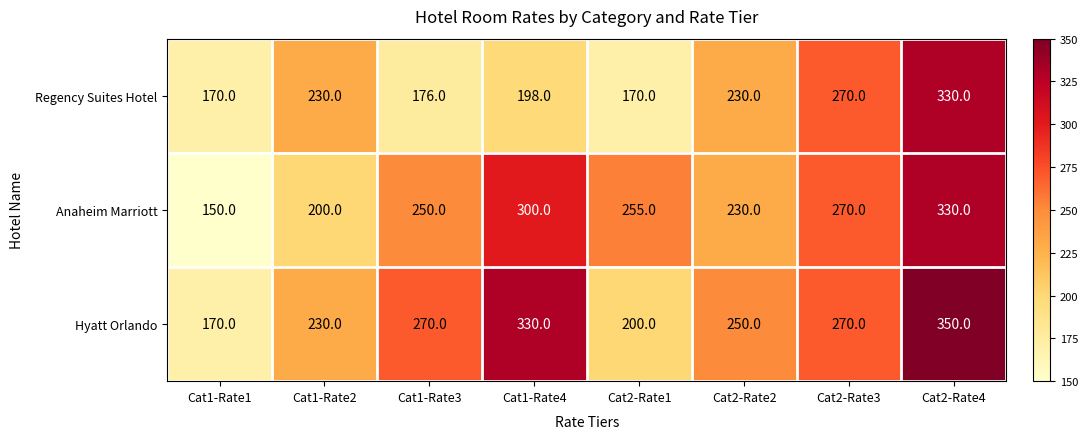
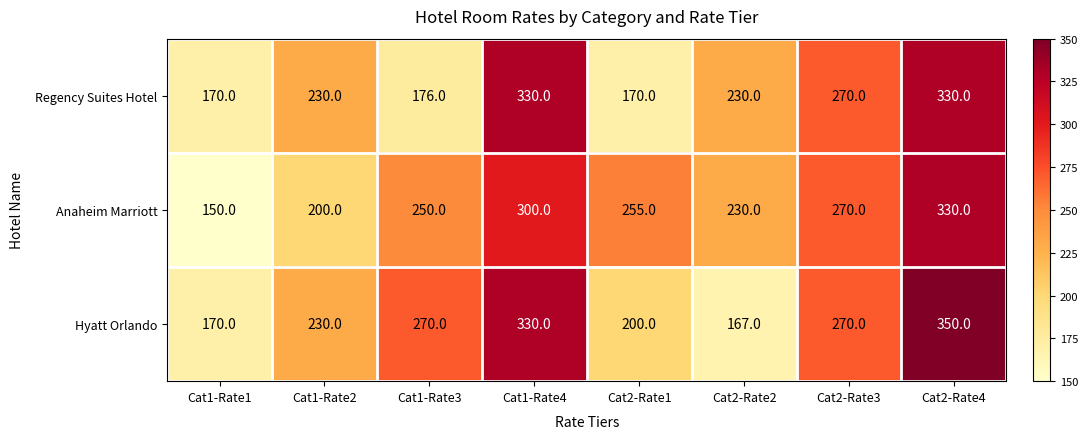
Regency Suites Hotel, Cat1-Rate4: 198.0 -> 330.0
Hyatt Orlando, Cat2-Rate2: 250.0 -> 167.0
